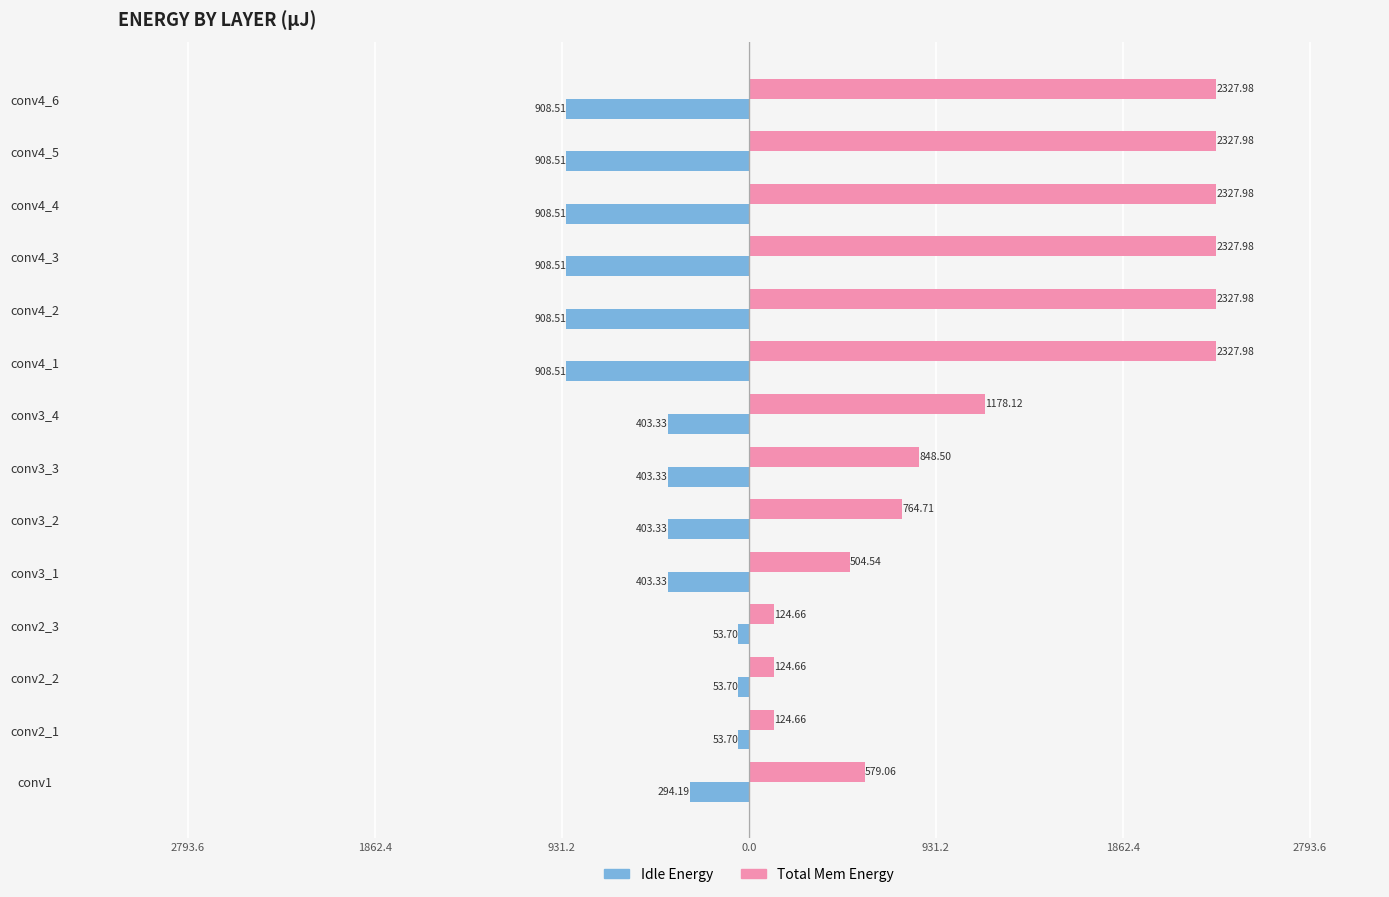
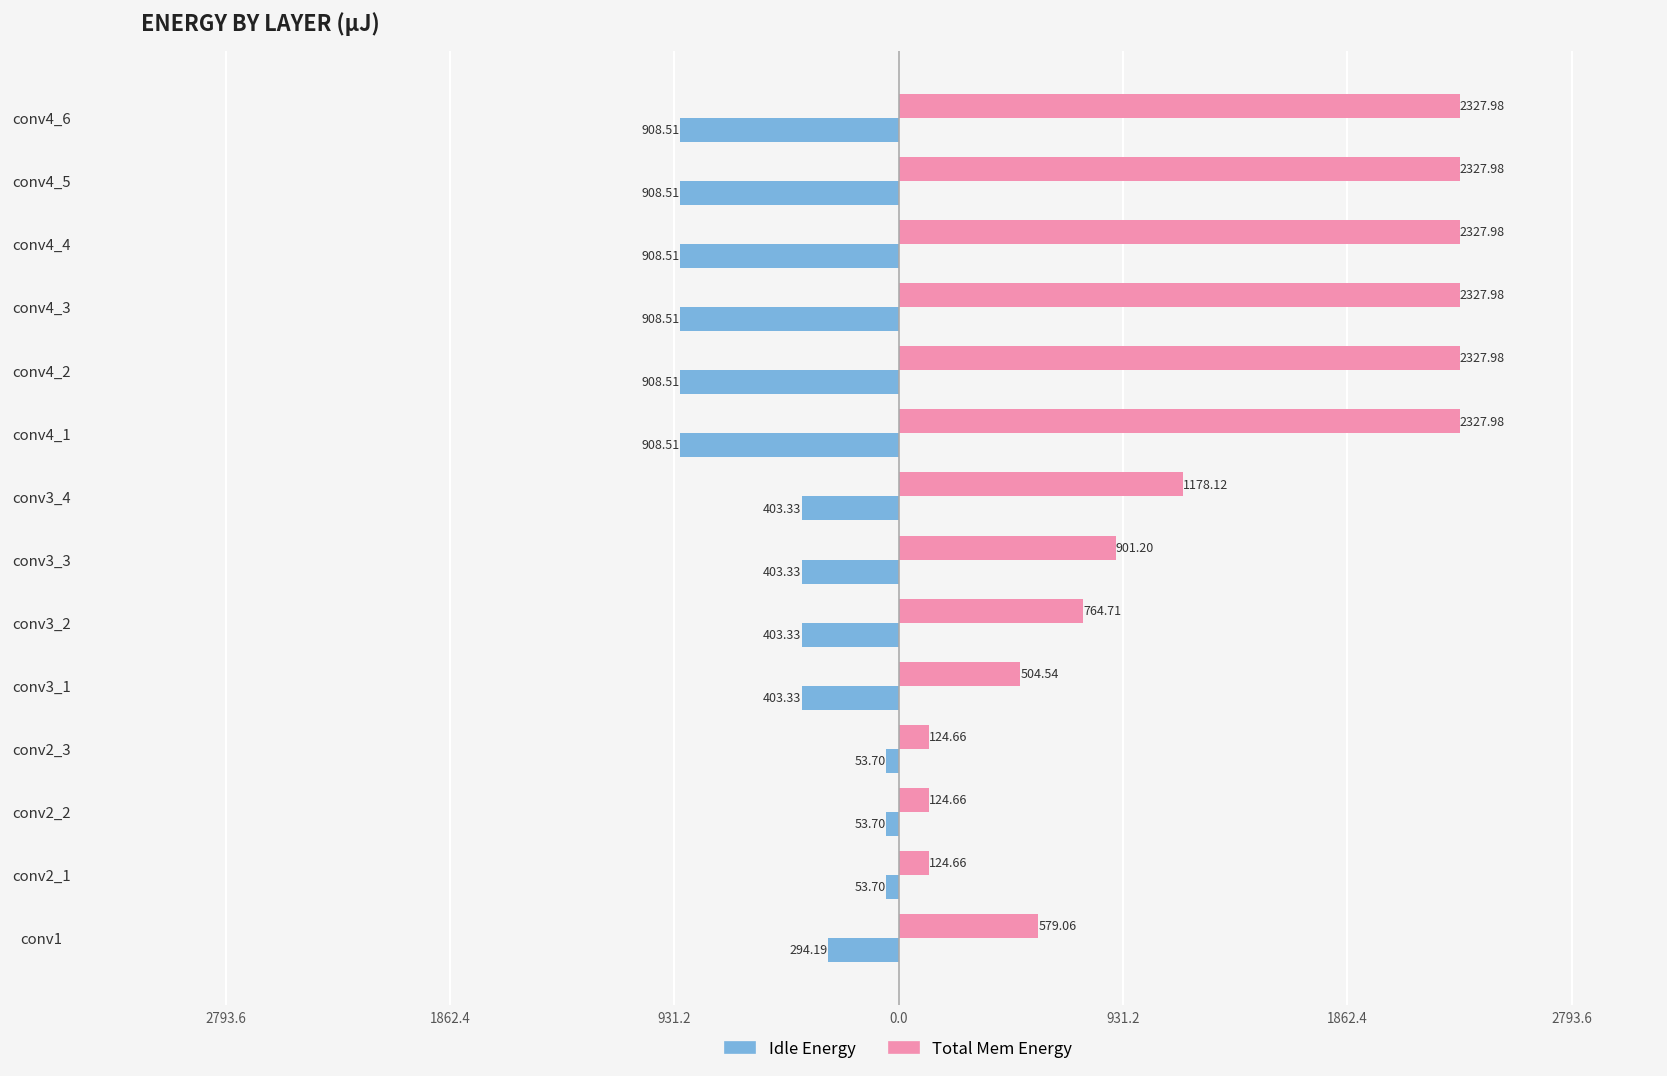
Total Mem Energy, conv3_3: 848.50 -> 901.20
